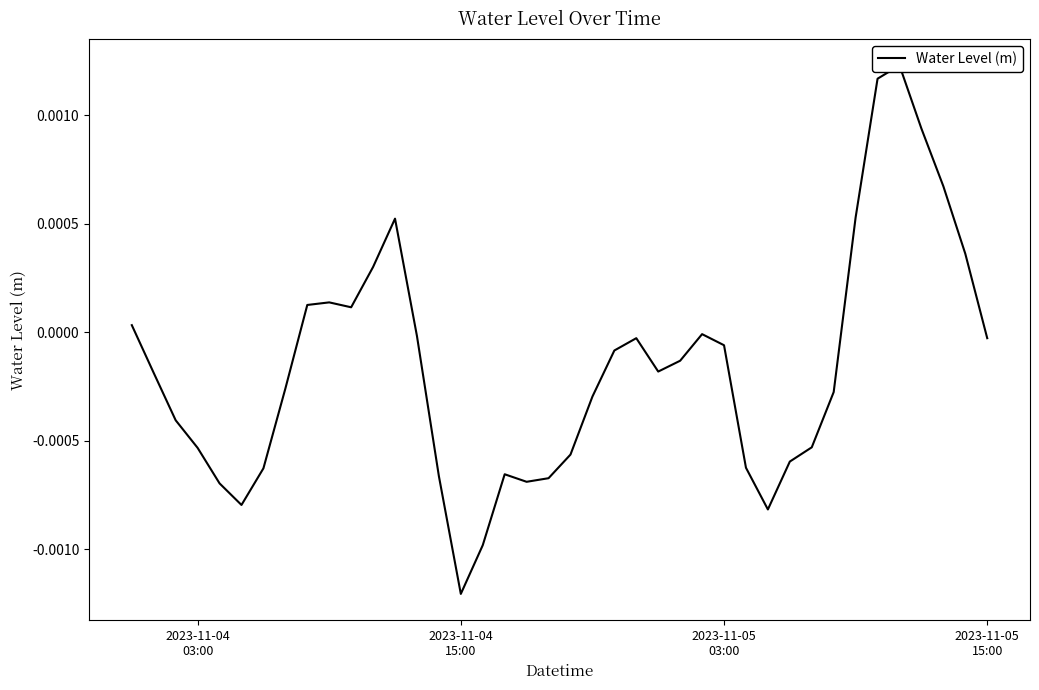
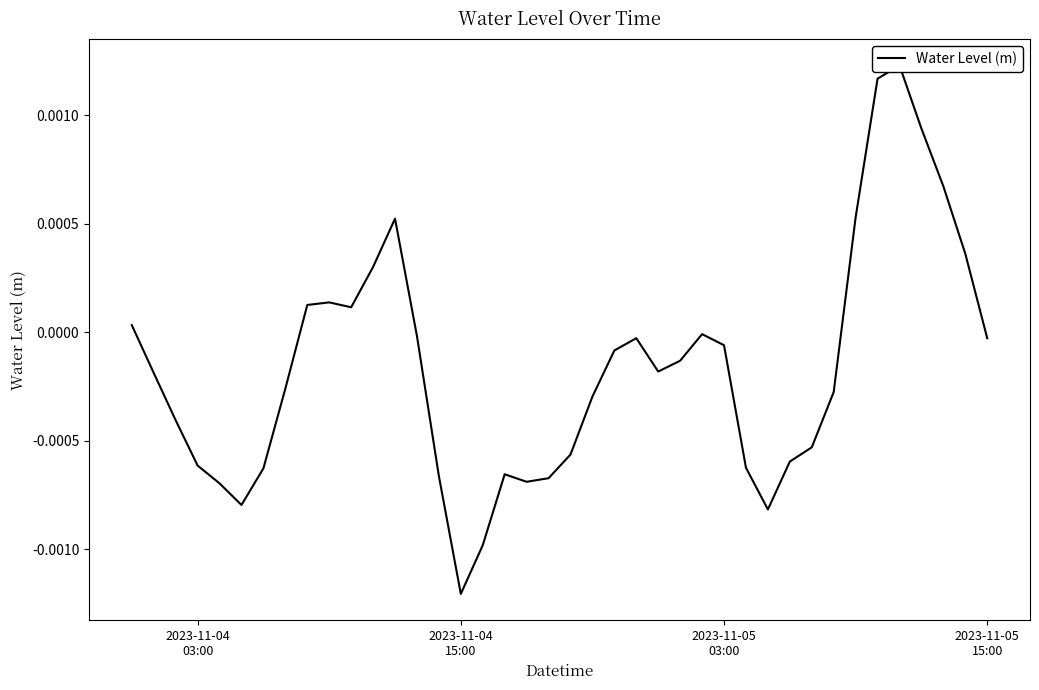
2023-11-04 03:00: -0.00053 -> -0.00061
